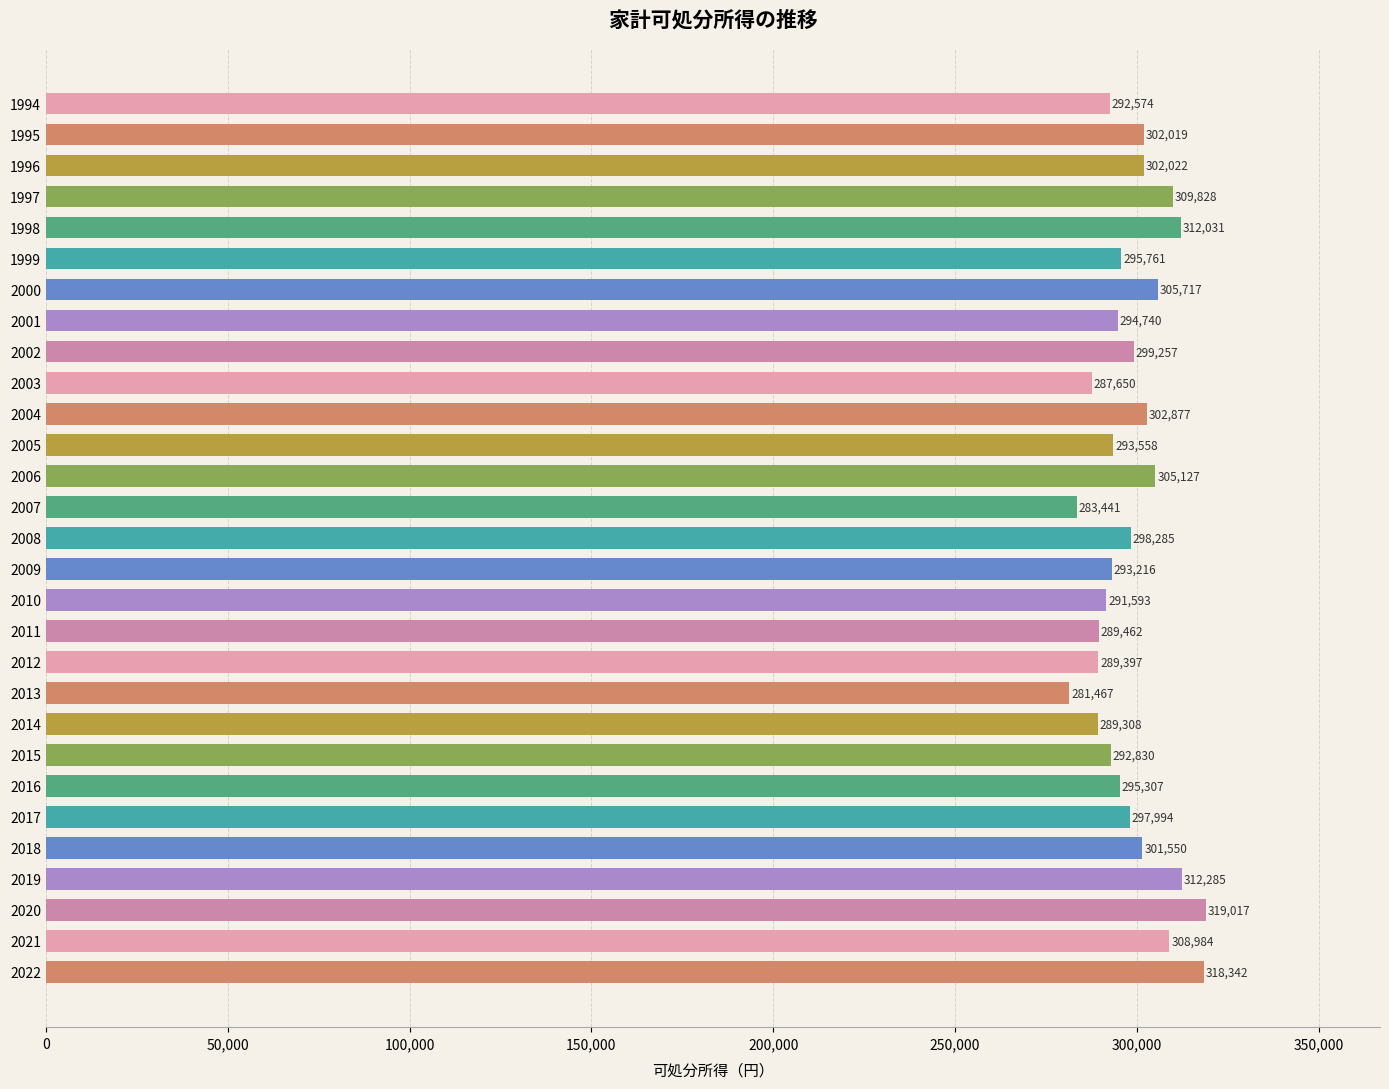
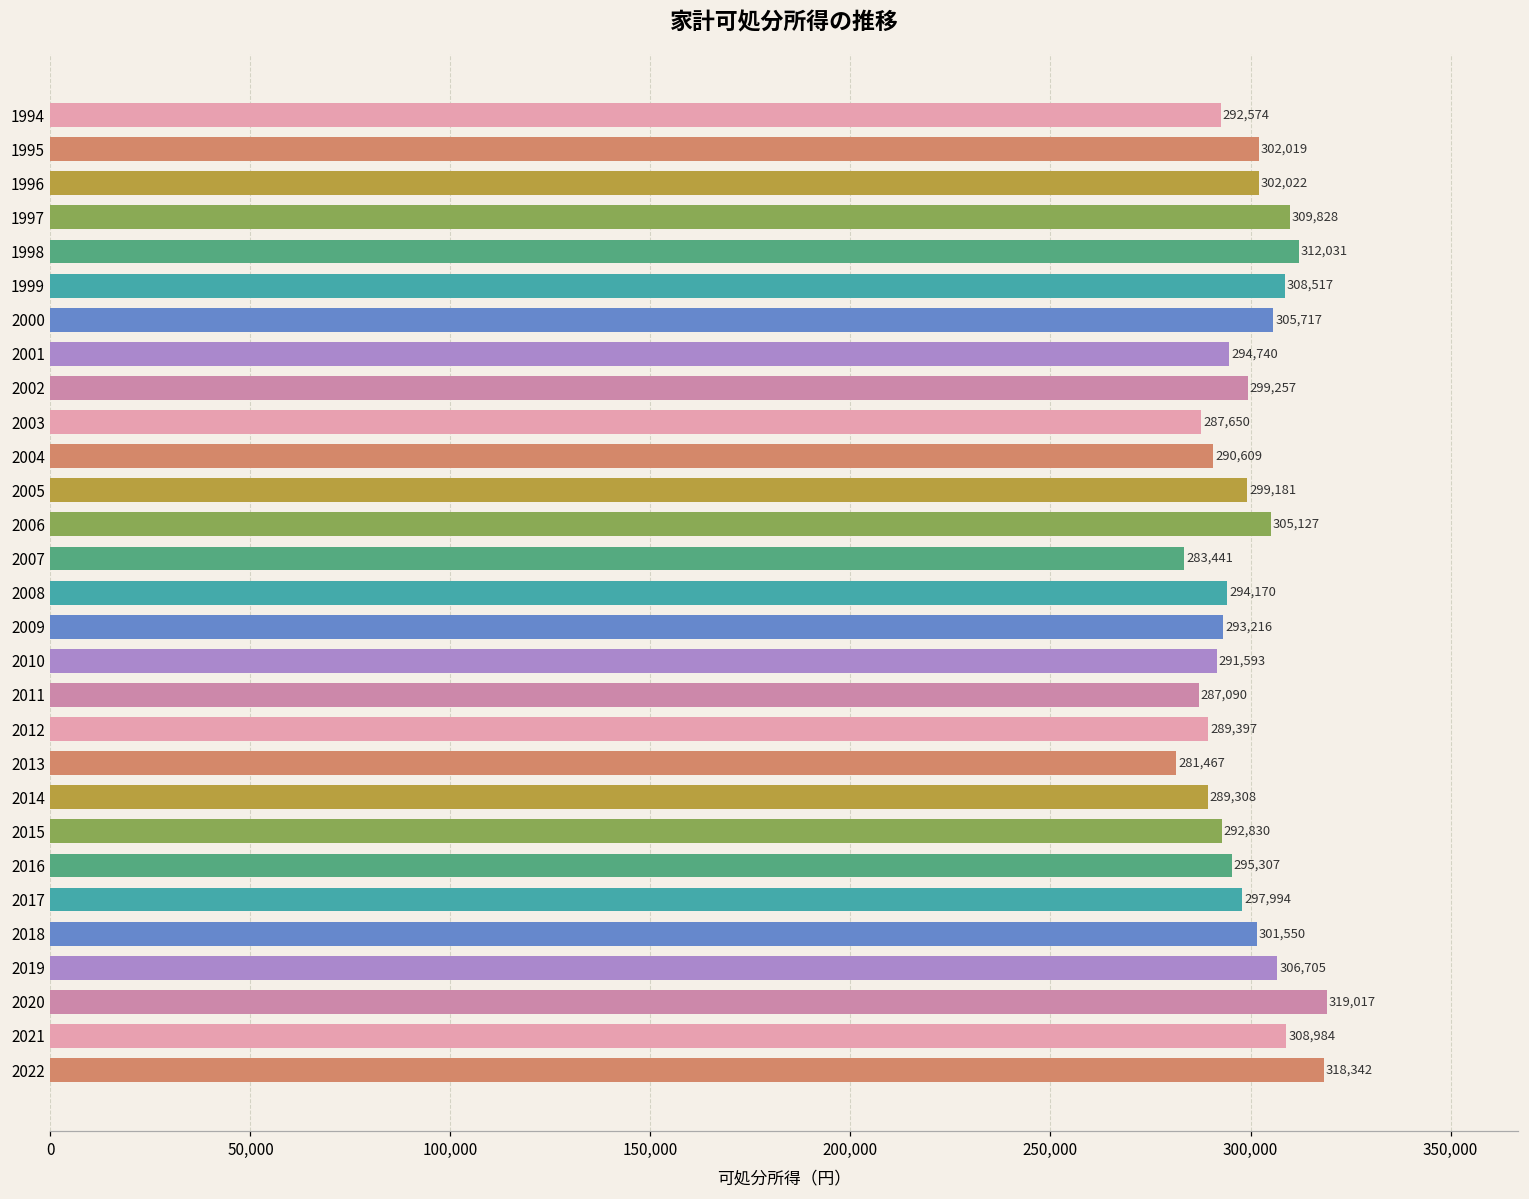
1999: 295,761 -> 308,517
2004: 302,877 -> 290,609
2005: 293,558 -> 299,181
2008: 298,285 -> 294,170
2011: 289,462 -> 287,090
2019: 312,285 -> 306,705
